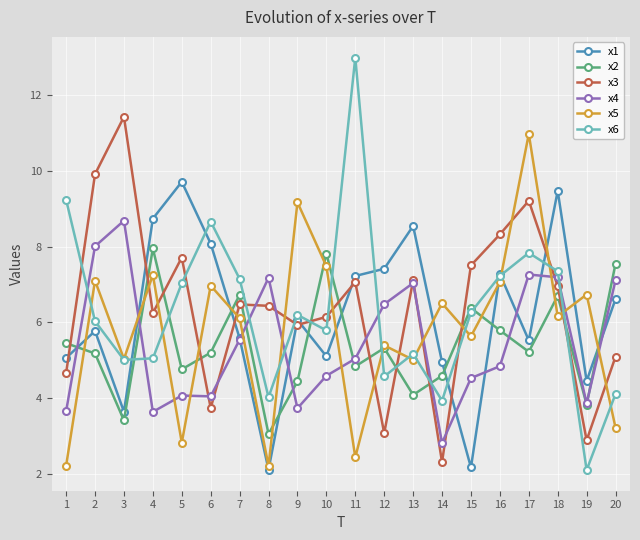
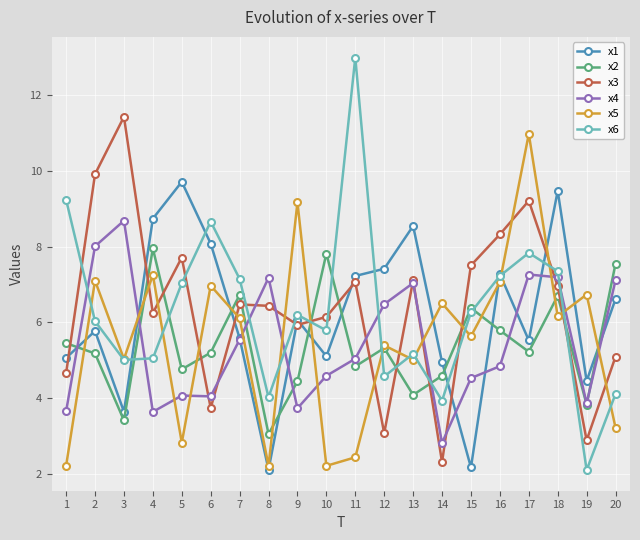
x5, 10: 7.5 -> 2.2
